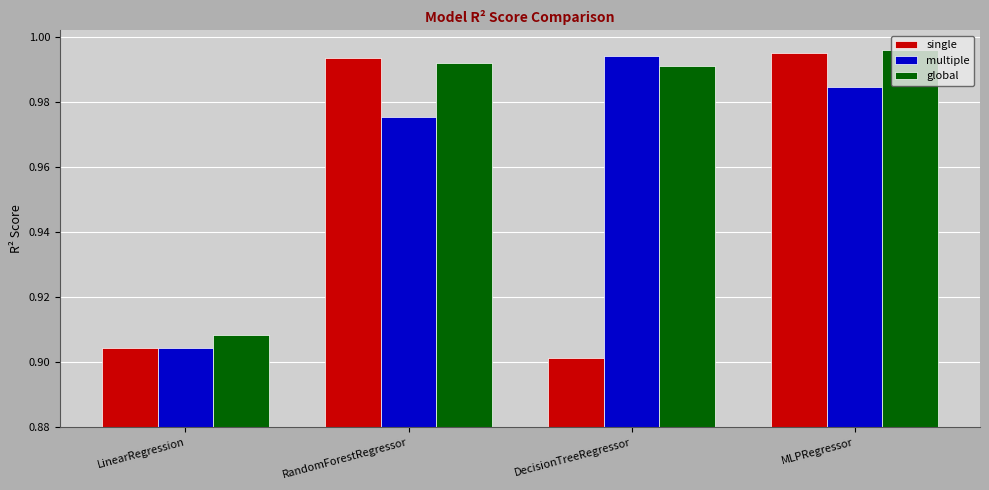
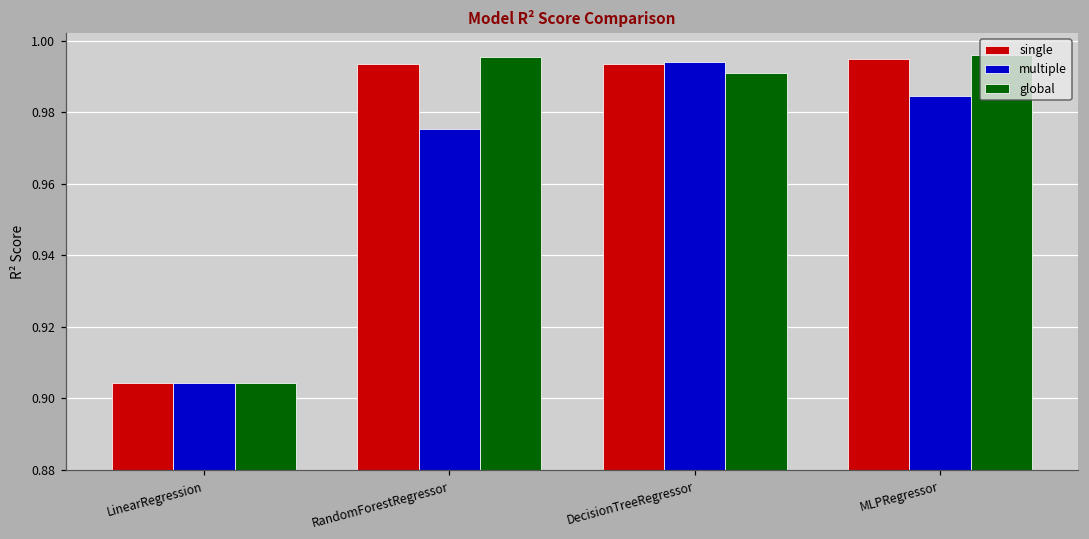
global, LinearRegression: 0.908 -> 0.904
global, RandomForestRegressor: 0.992 -> 0.995
single, DecisionTreeRegressor: 0.901 -> 0.993
